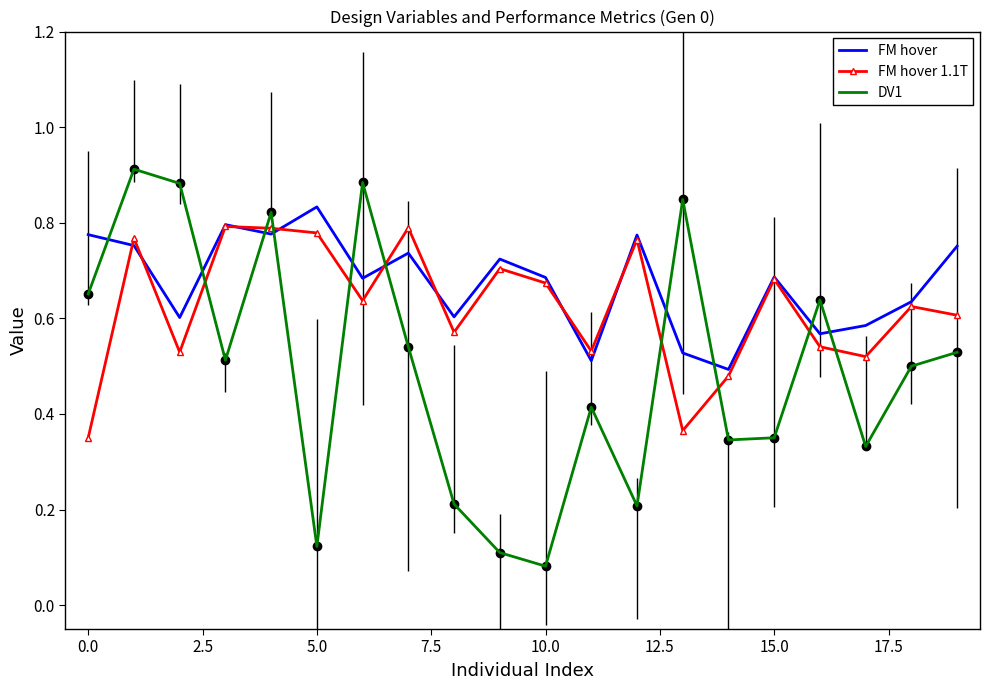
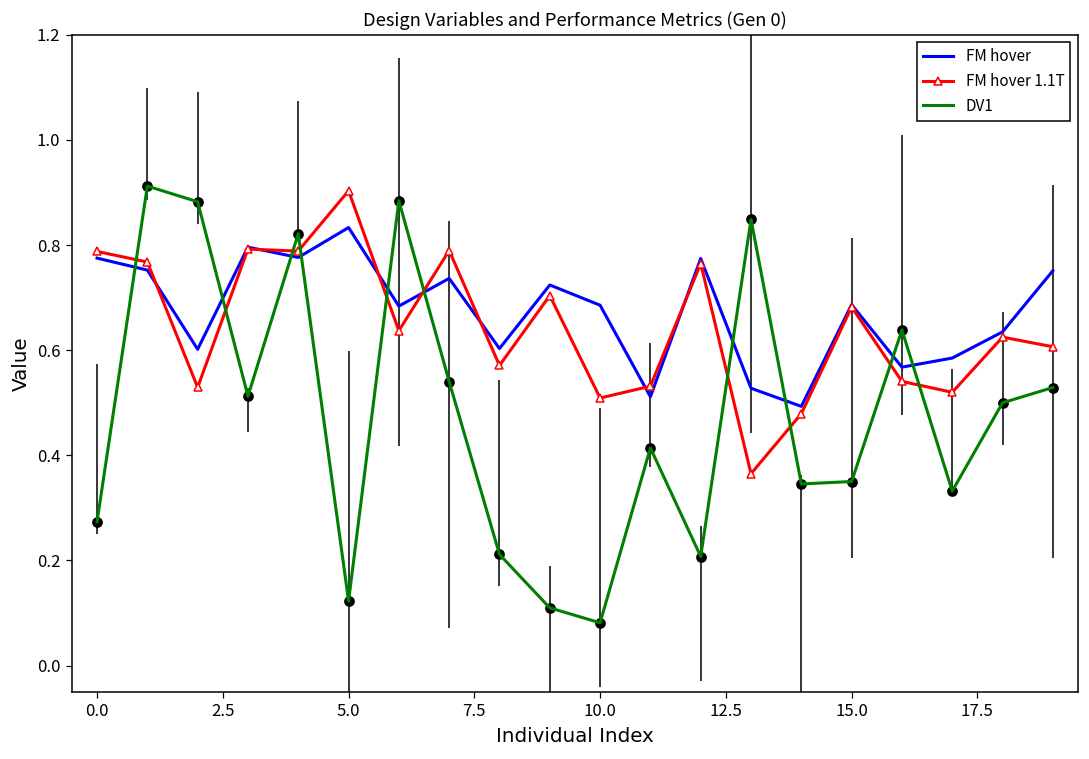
FM hover 1.1T, 0.0: 0.35 -> 0.79
DV1, 0.0: 0.65 -> 0.27
FM hover 1.1T, 5.0: 0.78 -> 0.90
FM hover 1.1T, 10.0: 0.67 -> 0.51
